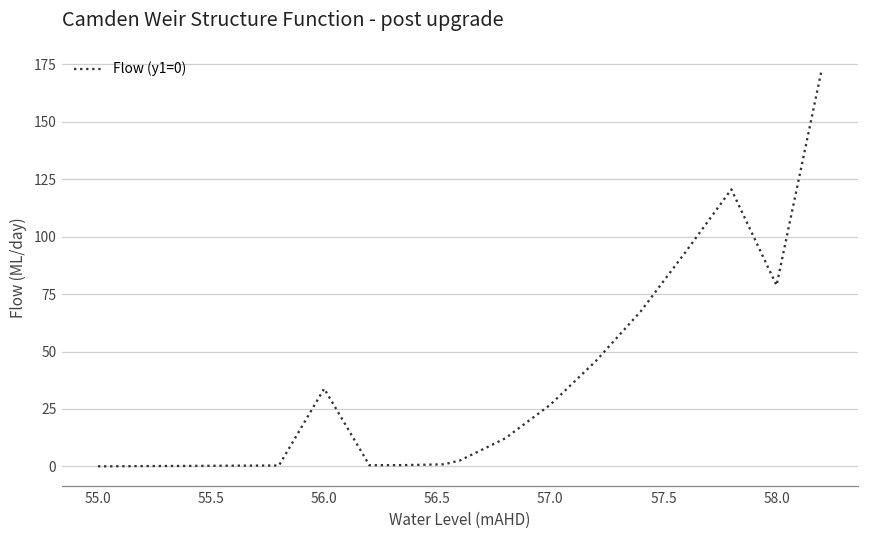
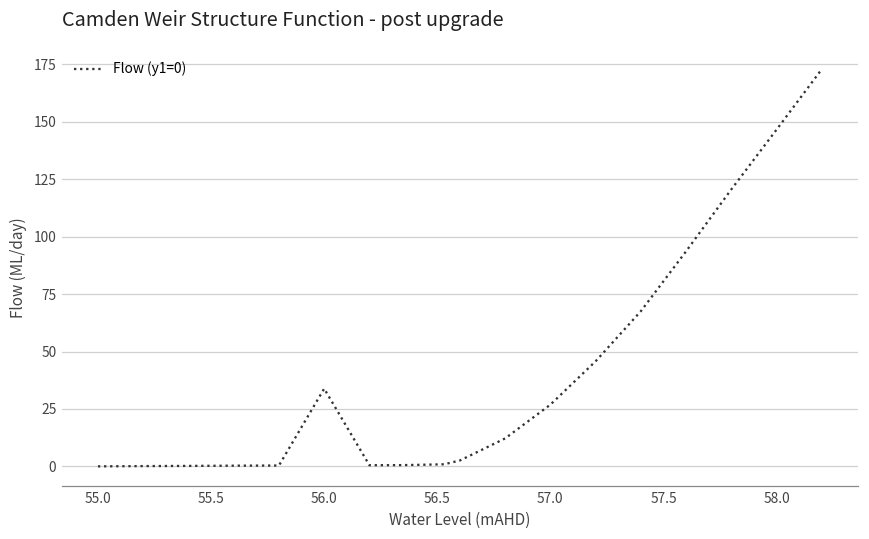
58.0: 79 -> 147
